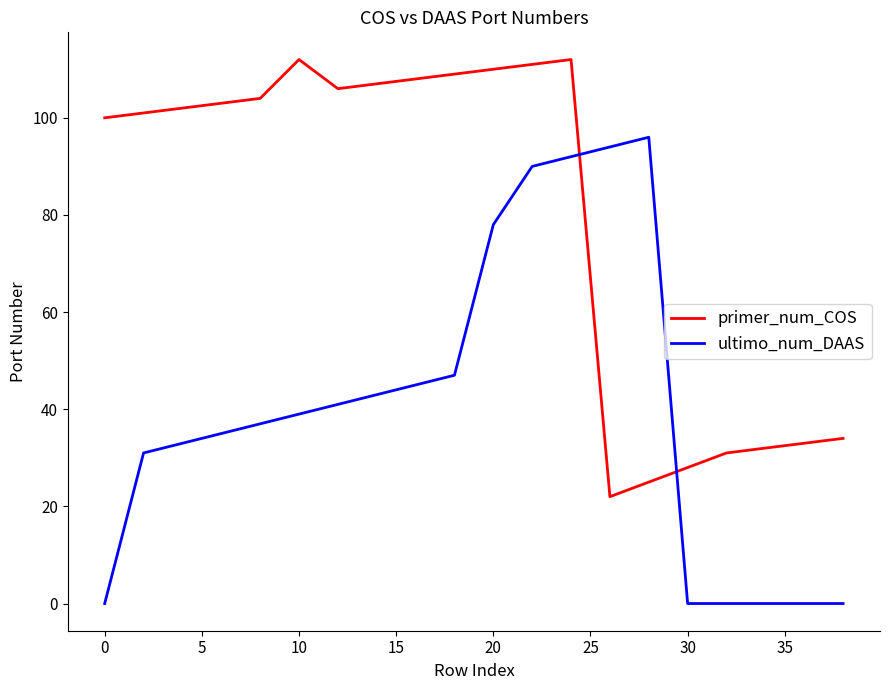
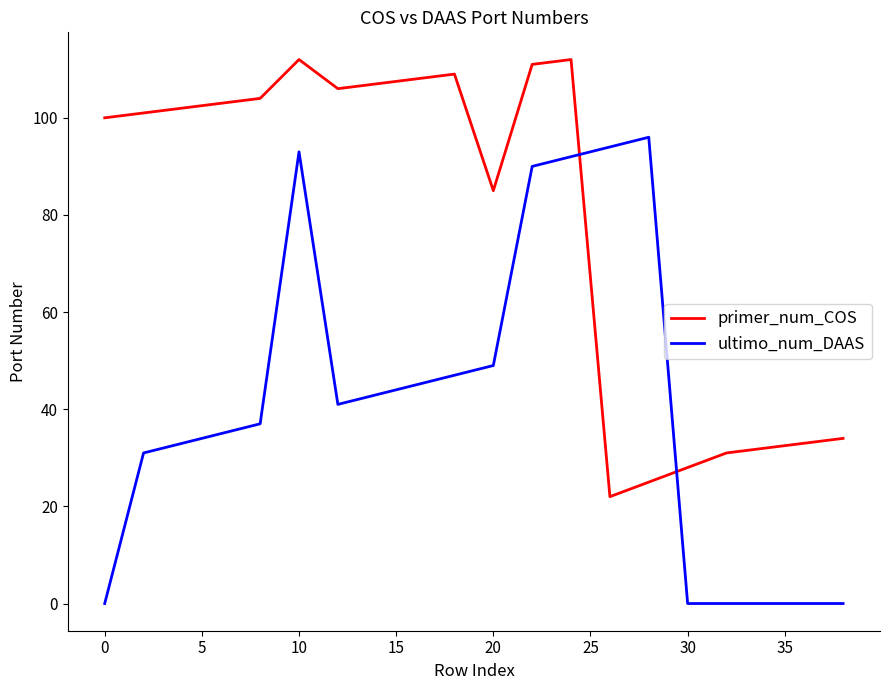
ultimo_num_DAAS, 10: 39 -> 93
primer_num_COS, 20: 110 -> 85
ultimo_num_DAAS, 20: 78 -> 49
